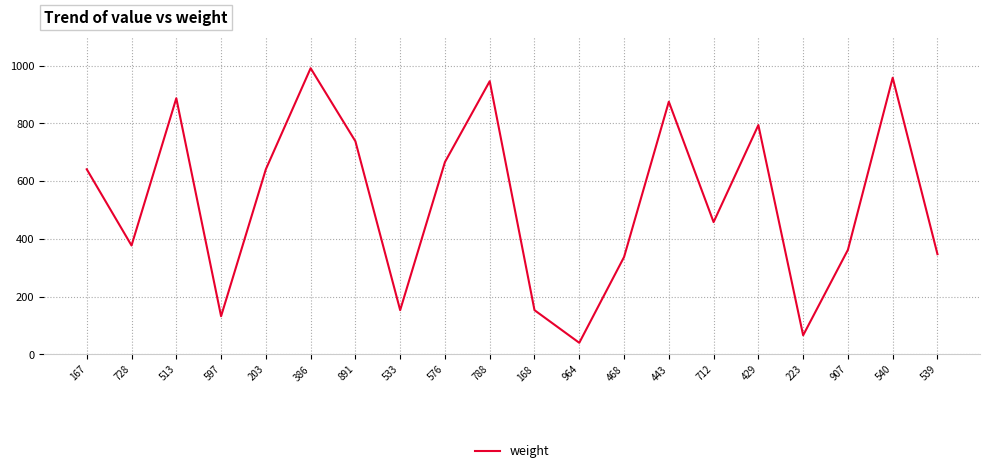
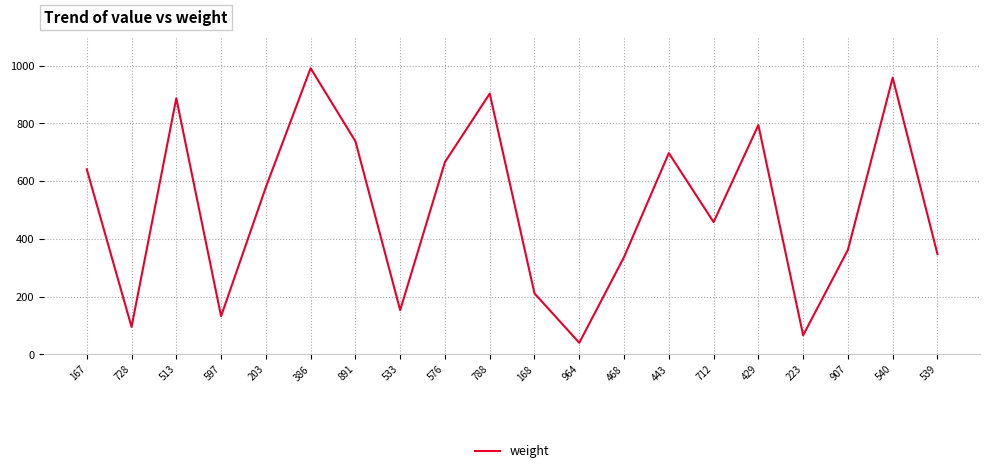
728: 380 -> 100
203: 640 -> 580
788: 950 -> 900
168: 150 -> 210
443: 880 -> 700
